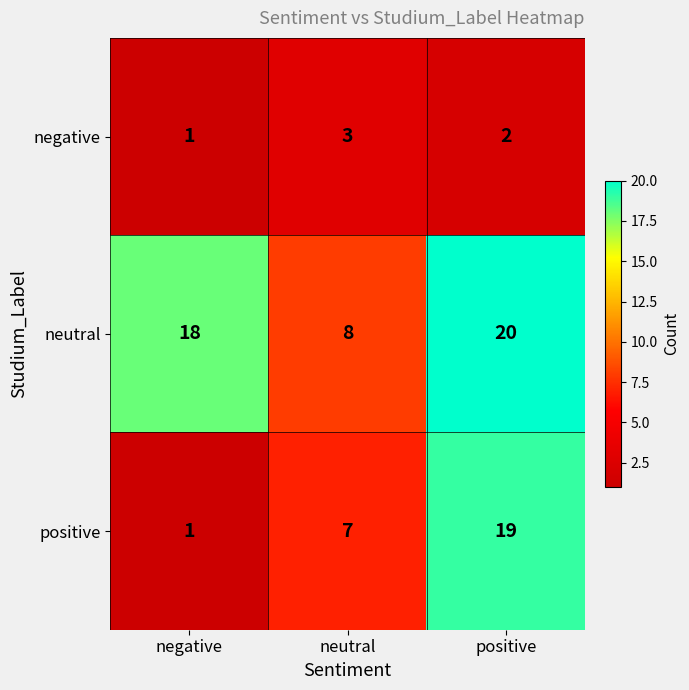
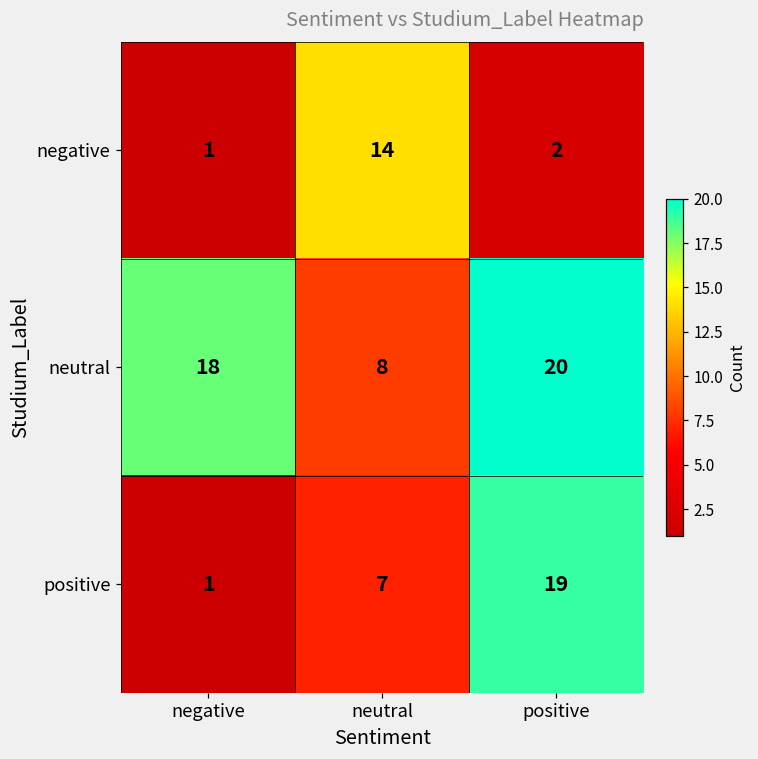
negative, neutral: 3 -> 14
